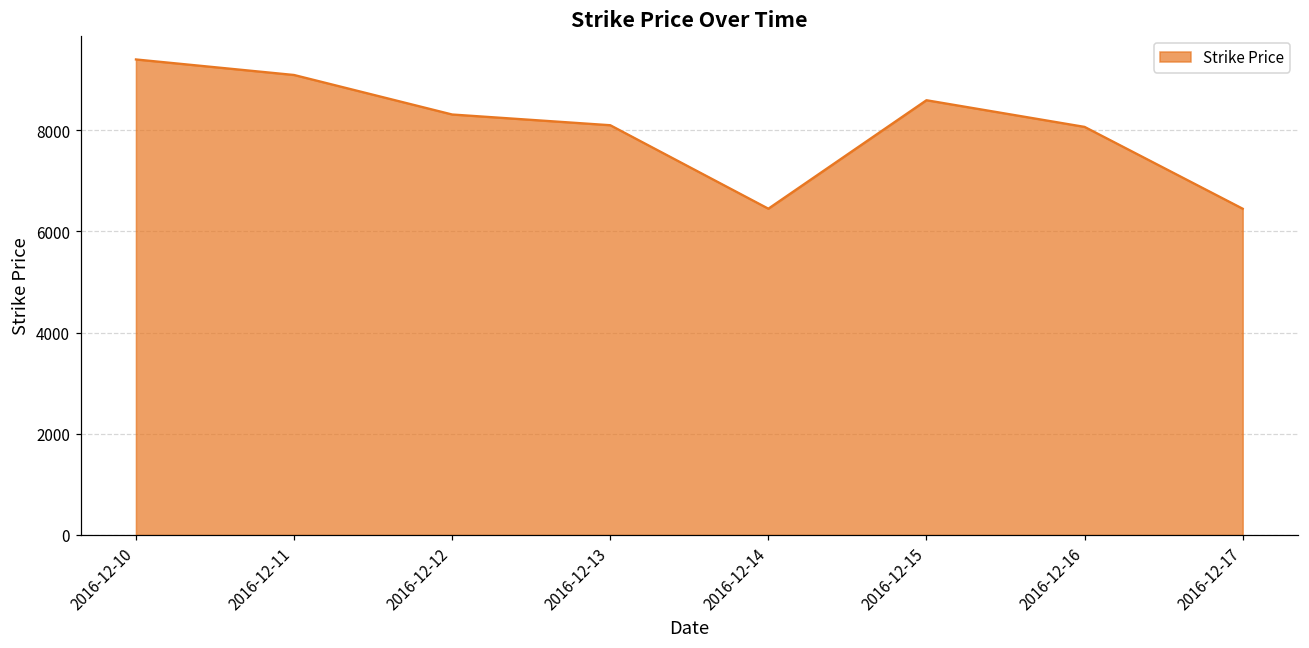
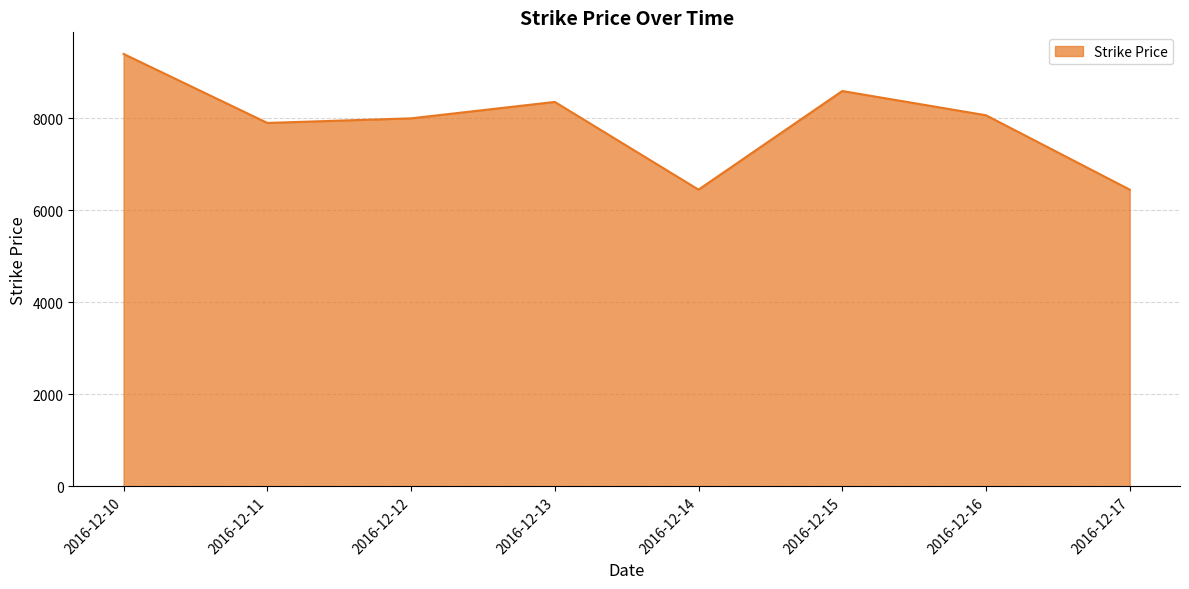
2016-12-11: 9100 -> 7900
2016-12-12: 8300 -> 8000
2016-12-13: 8100 -> 8400
